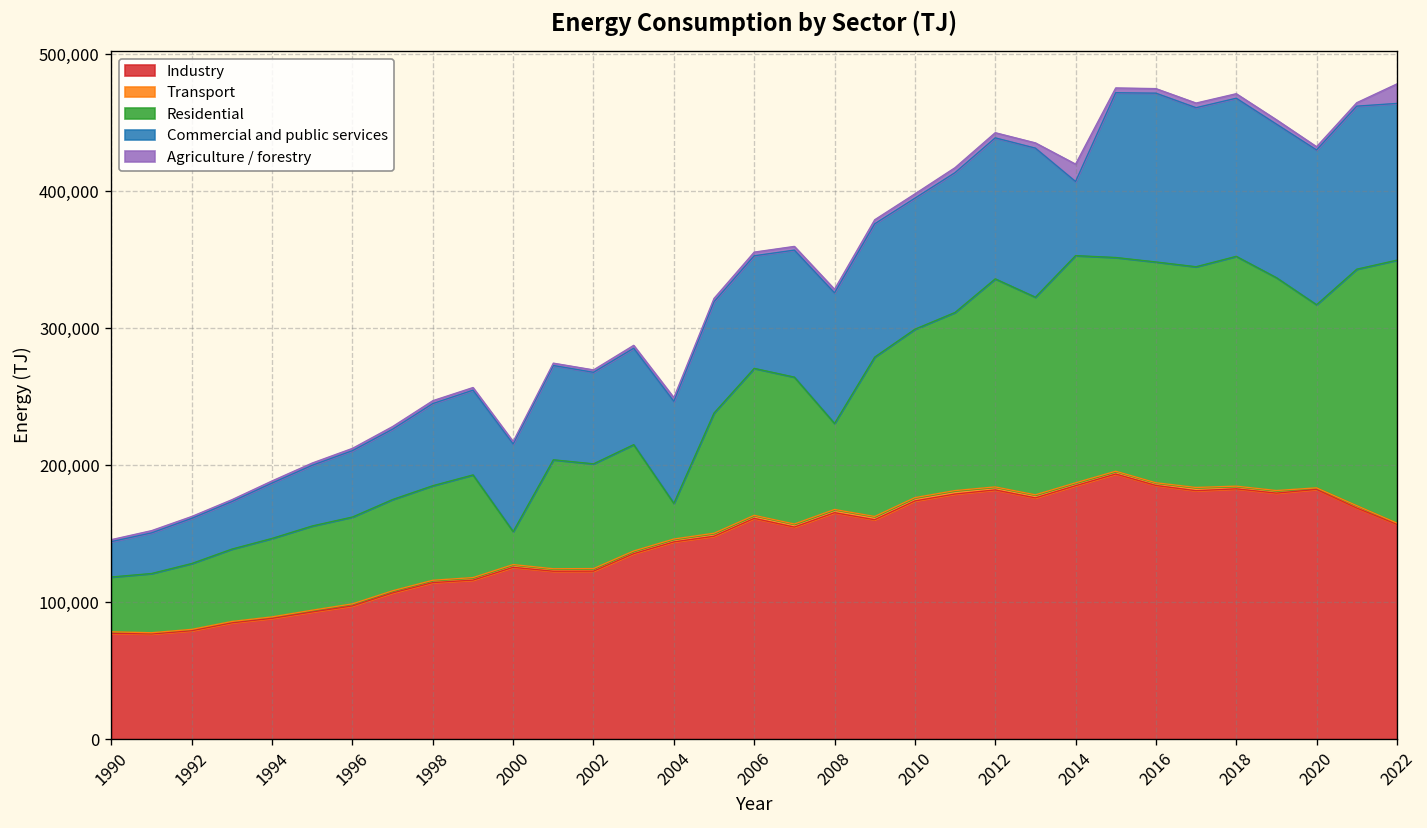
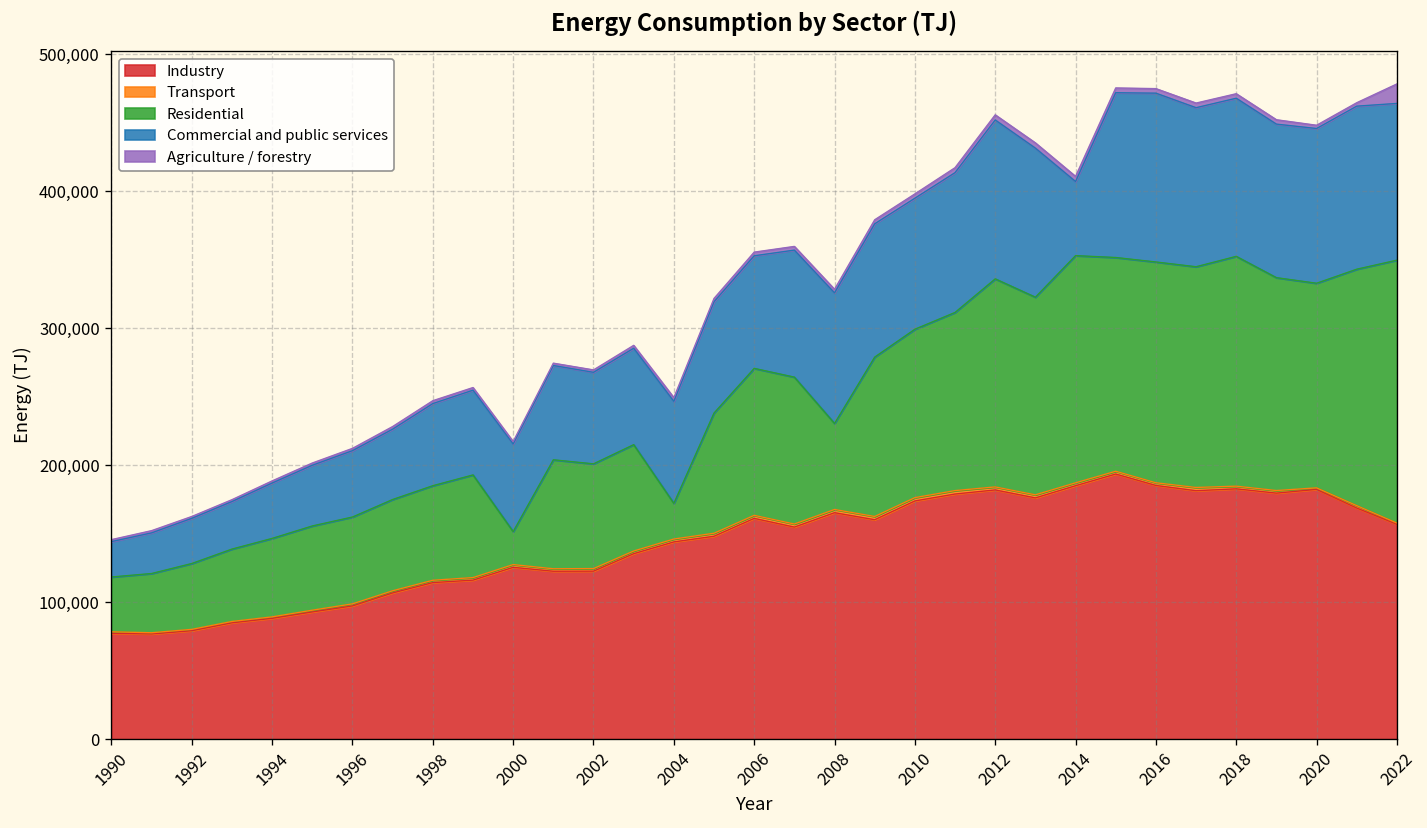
Commercial and public services, 2012: 103,000 -> 116,000
Agriculture / forestry, 2014: 13,000 -> 4,000
Residential, 2020: 134,000 -> 149,000
